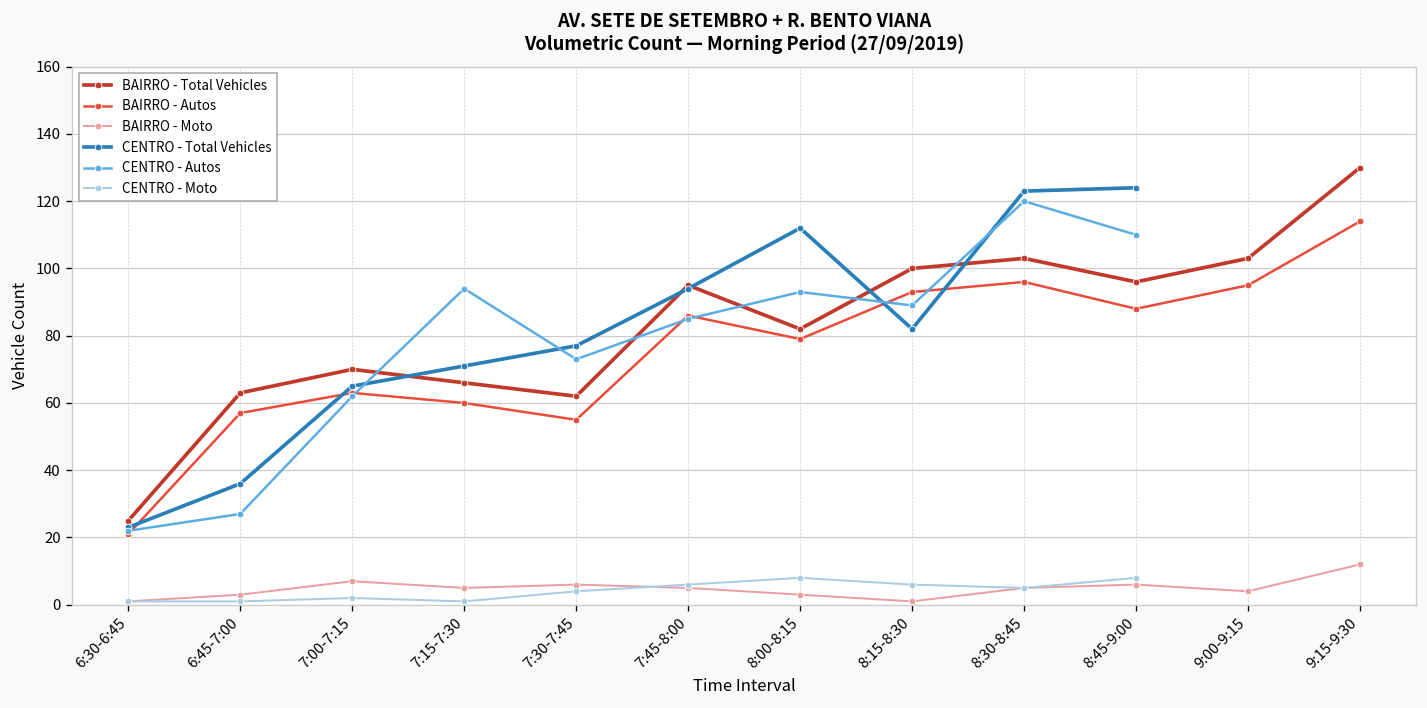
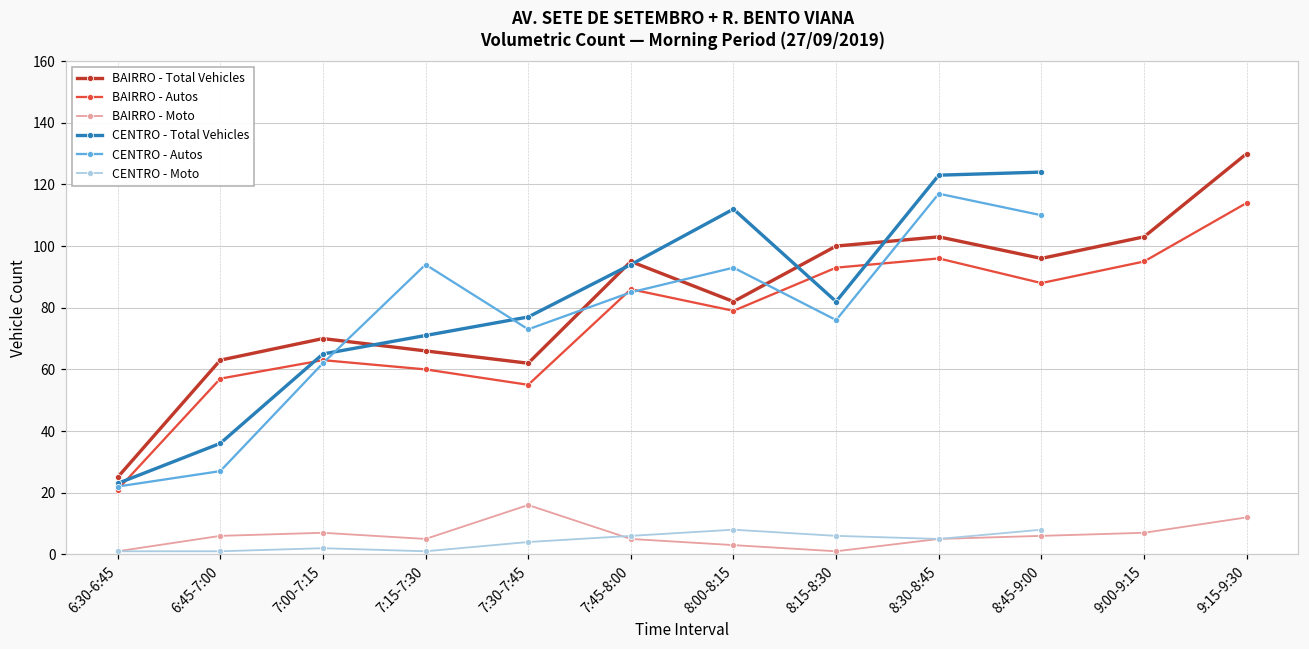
BAIRRO - Moto, 6:45-7:00: 3 -> 6
BAIRRO - Moto, 7:30-7:45: 6 -> 16
CENTRO - Autos, 8:15-8:30: 89 -> 76
CENTRO - Autos, 8:30-8:45: 120 -> 117
BAIRRO - Moto, 9:00-9:15: 4 -> 7
